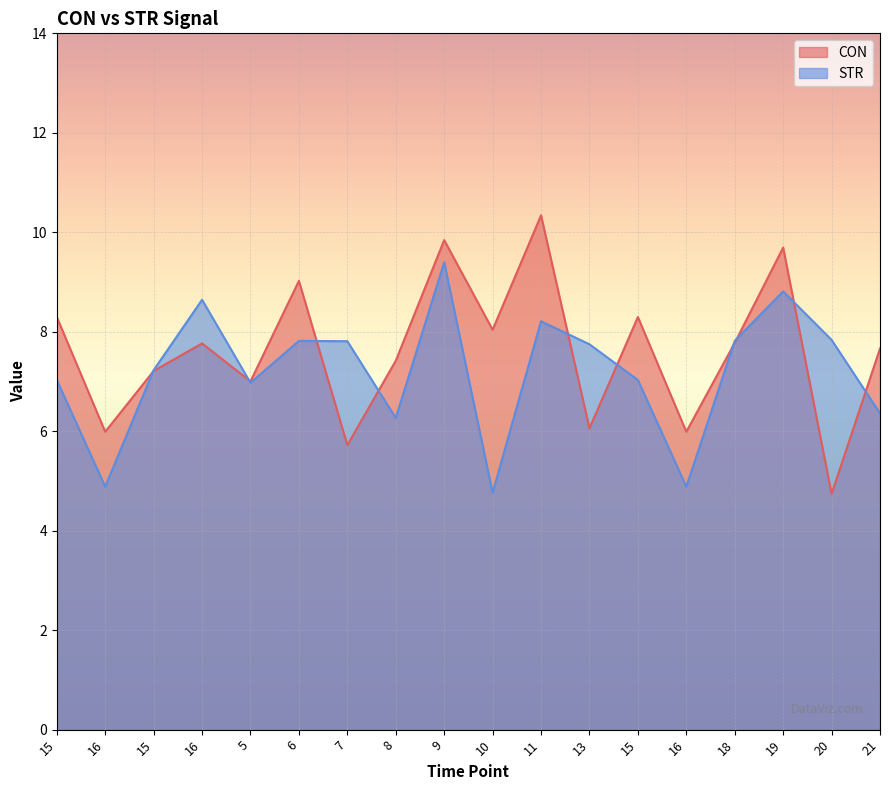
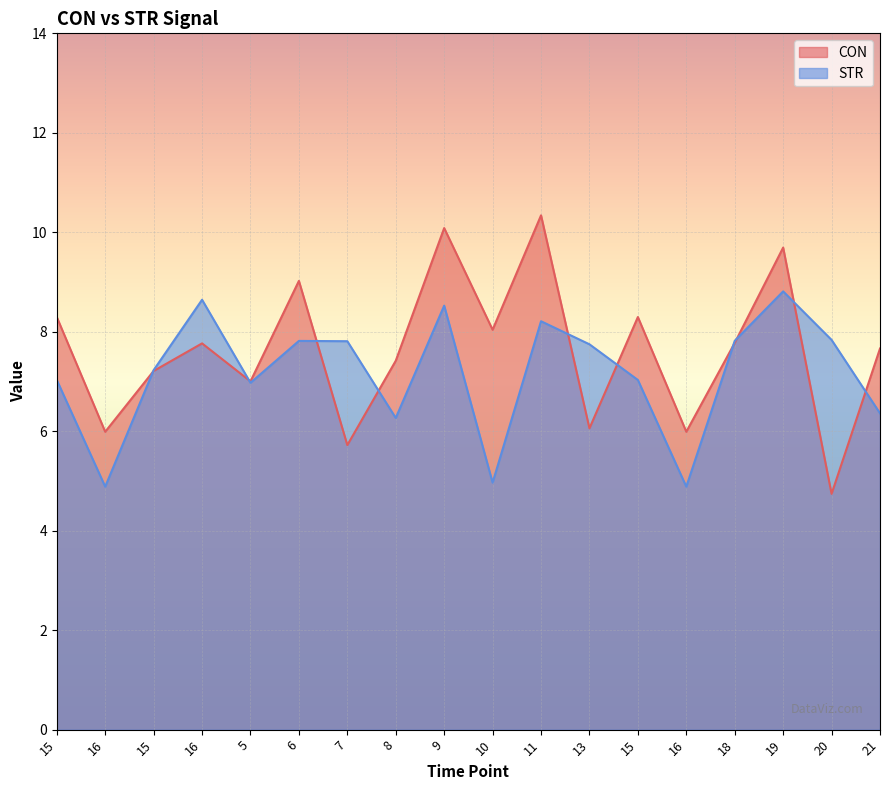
CON, 9: 9.8 -> 10.1
STR, 9: 9.4 -> 8.5
STR, 10: 4.8 -> 5.0
